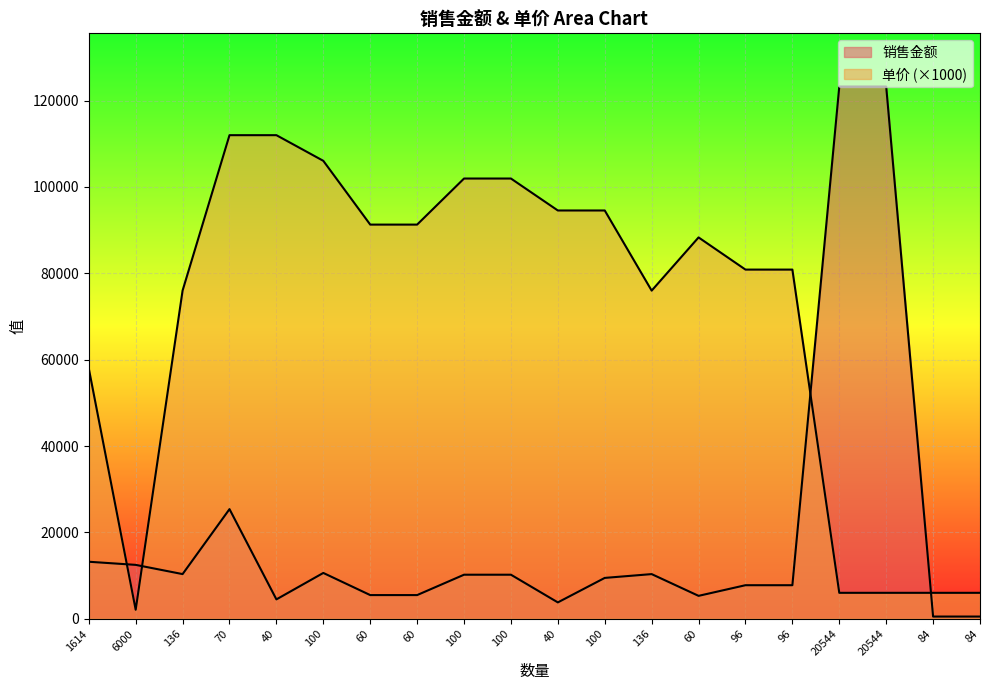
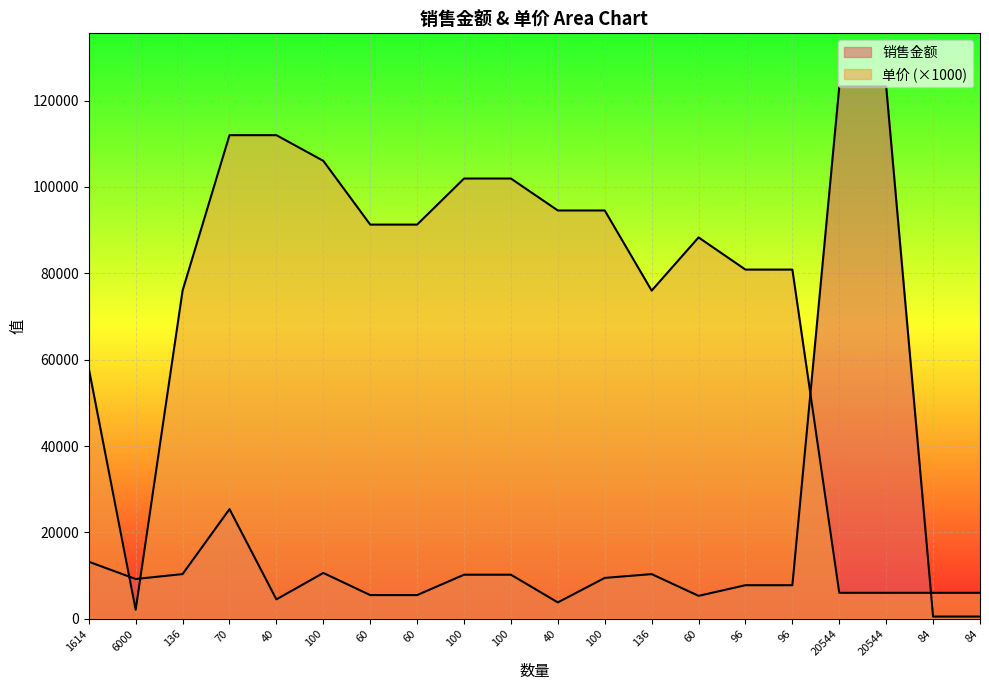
销售金额, 6000: 12000 -> 9000
